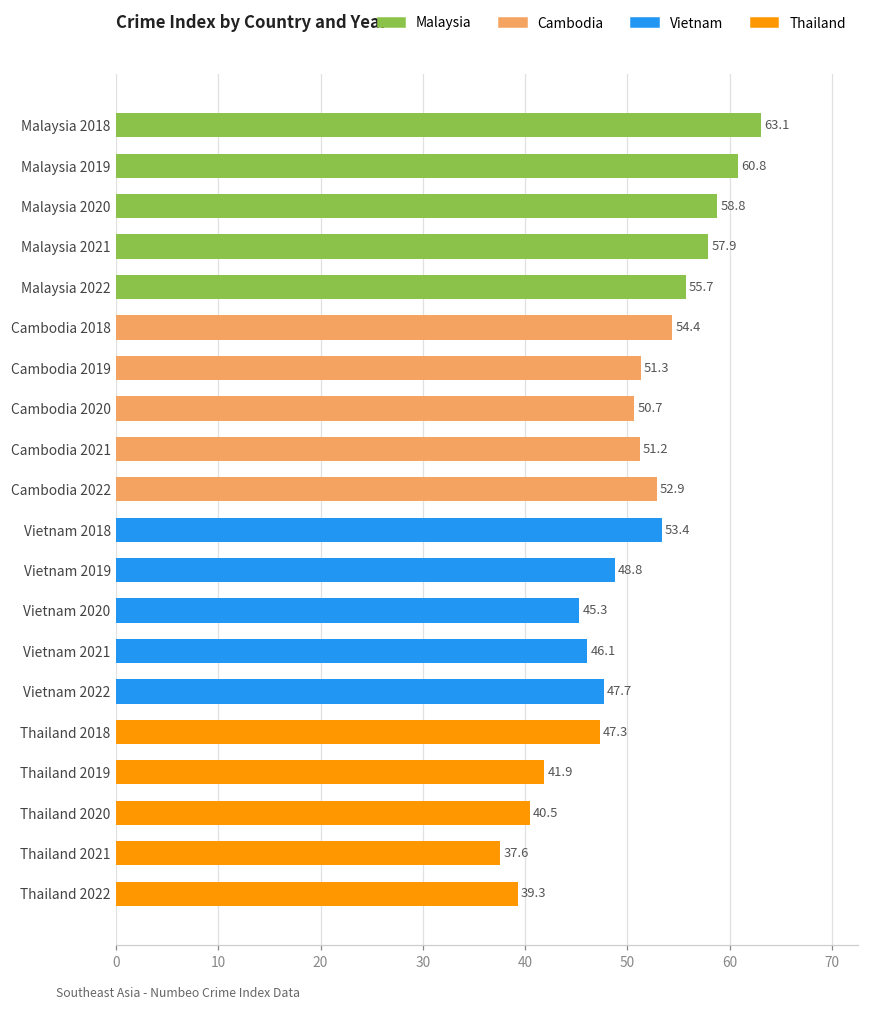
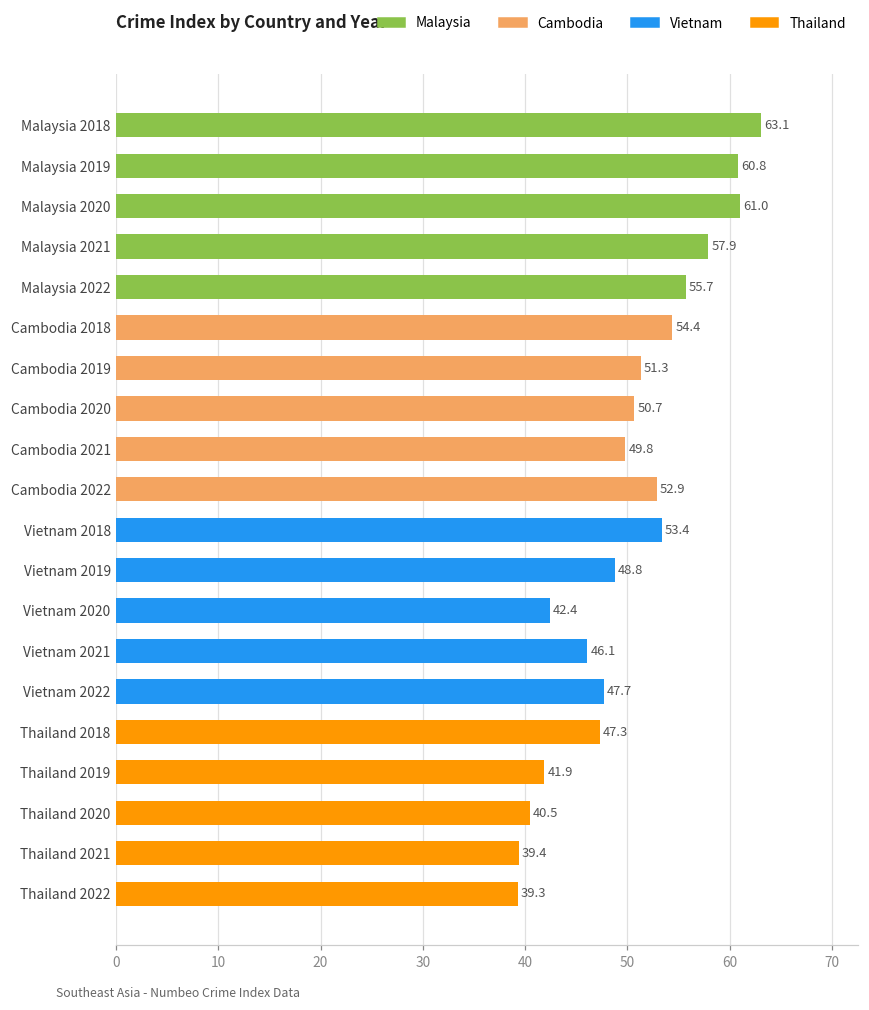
Malaysia 2020: 58.8 -> 61.0
Cambodia 2021: 51.2 -> 49.8
Vietnam 2020: 45.3 -> 42.4
Thailand 2021: 37.6 -> 39.4
